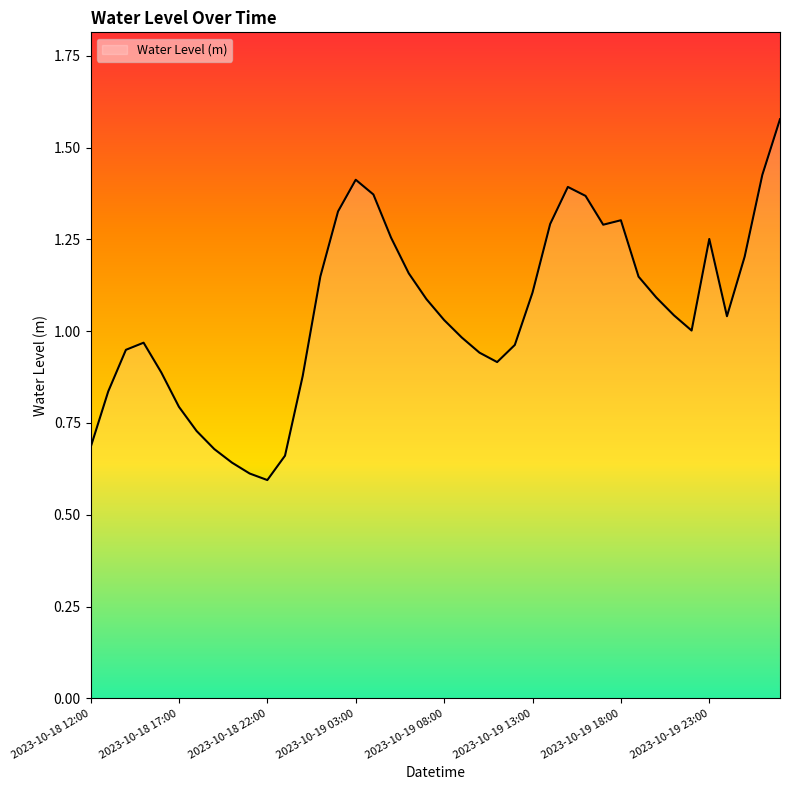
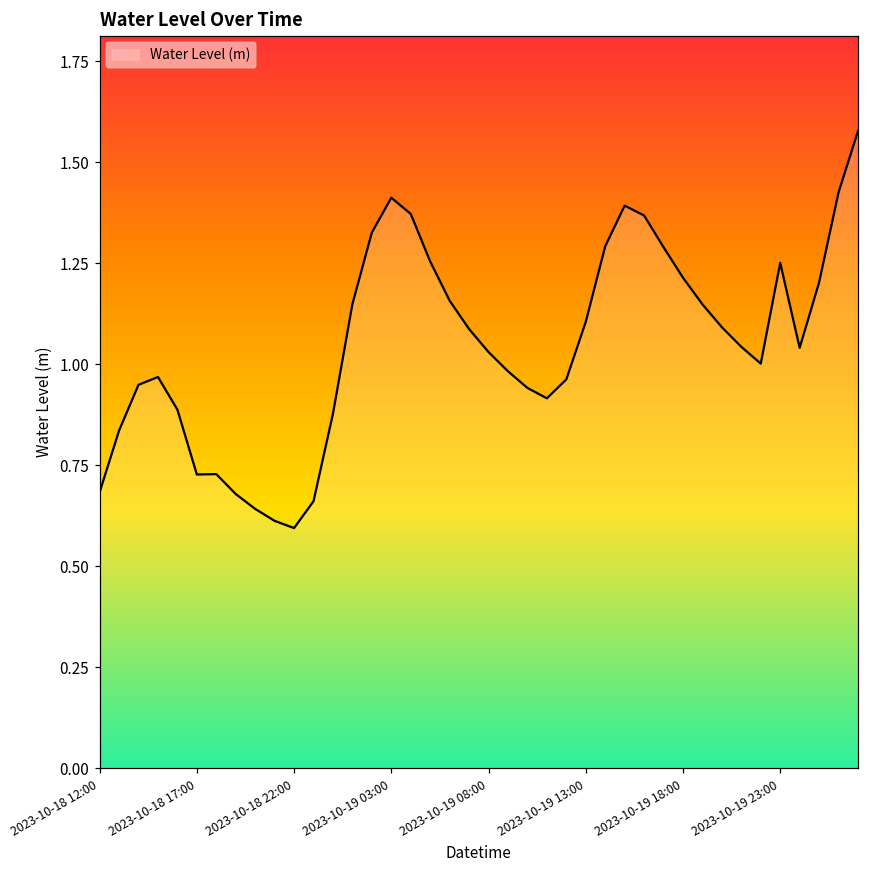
2023-10-18 17:00: 0.79 -> 0.73
2023-10-19 18:00: 1.30 -> 1.21
